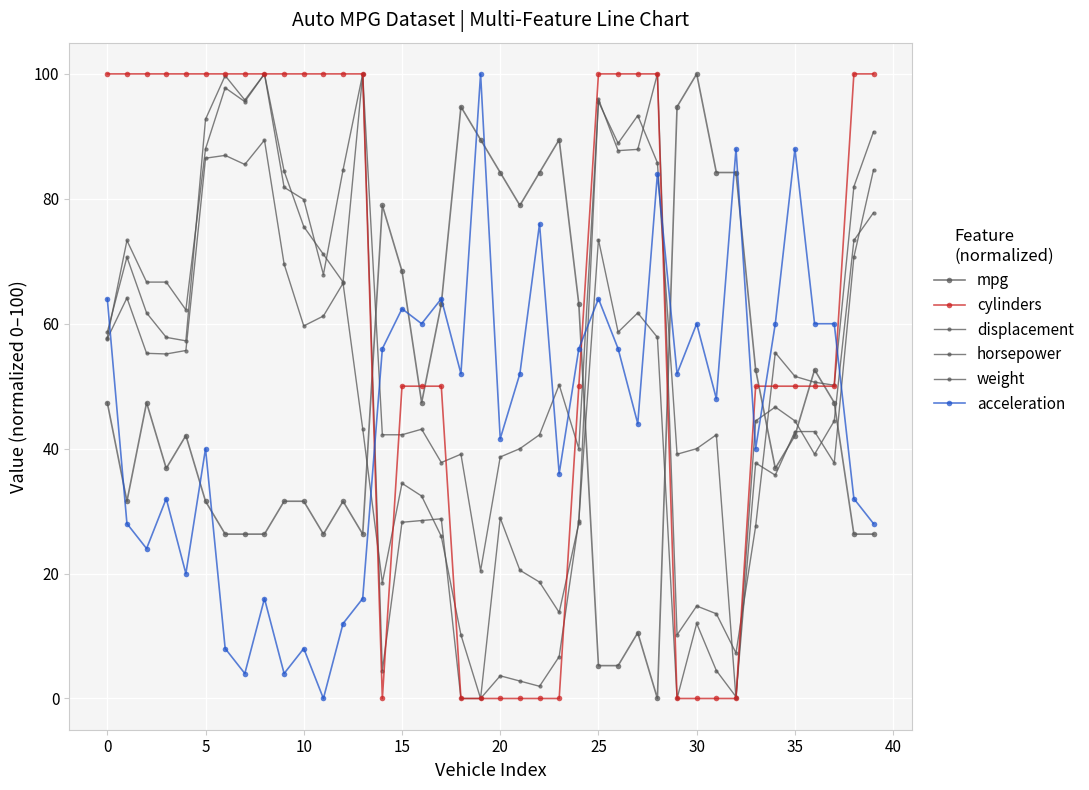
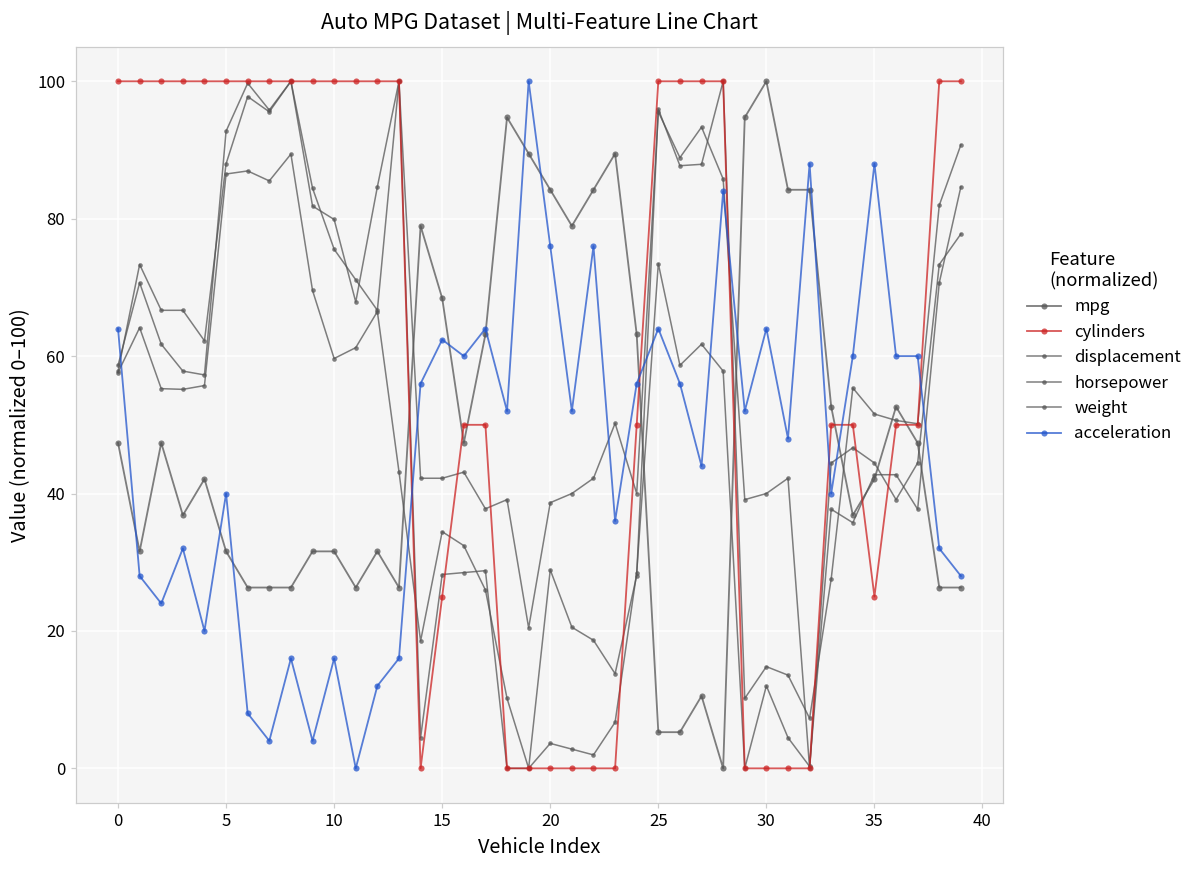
acceleration, 10: 8 -> 16
cylinders, 15: 50 -> 25
acceleration, 20: 42 -> 76
acceleration, 30: 60 -> 64
cylinders, 35: 50 -> 25
